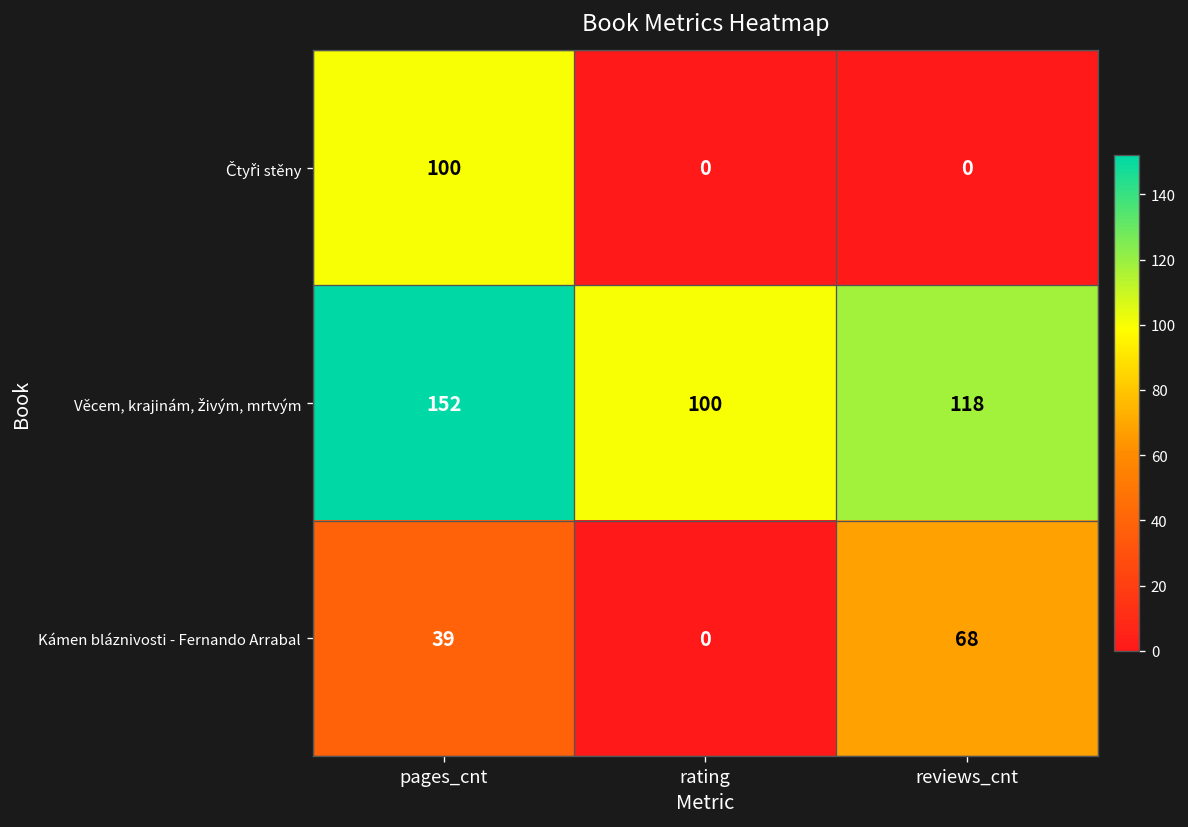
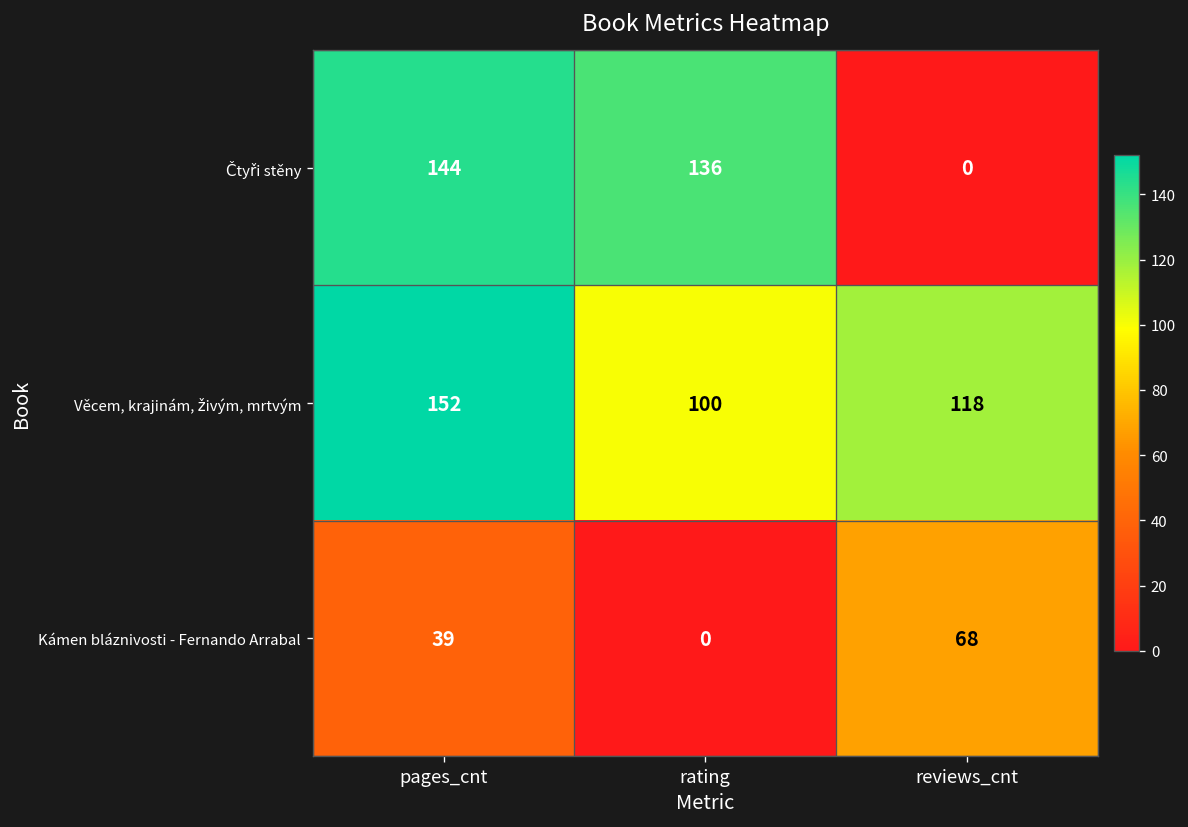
Čtyři stěny, pages_cnt: 100 -> 144
Čtyři stěny, rating: 0 -> 136
